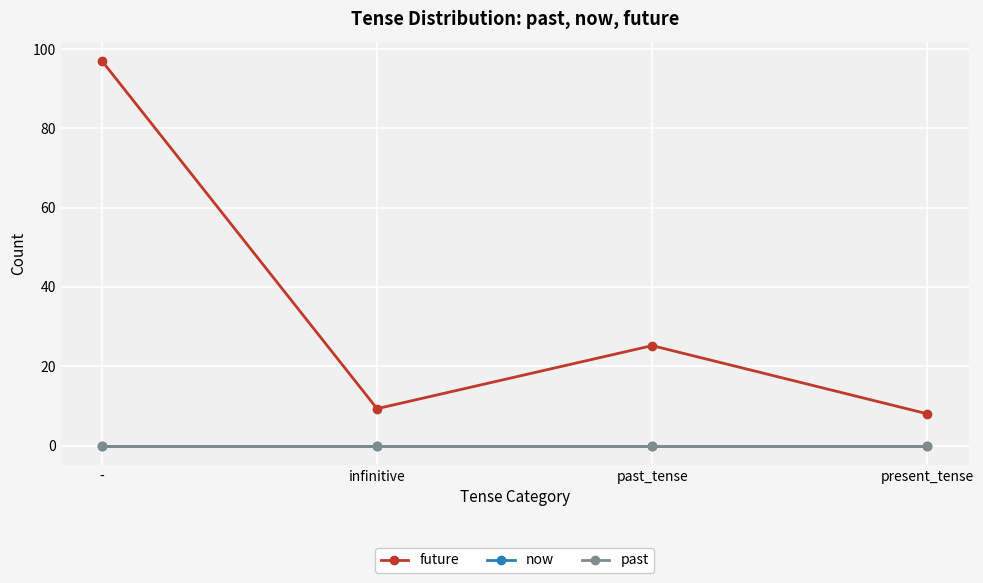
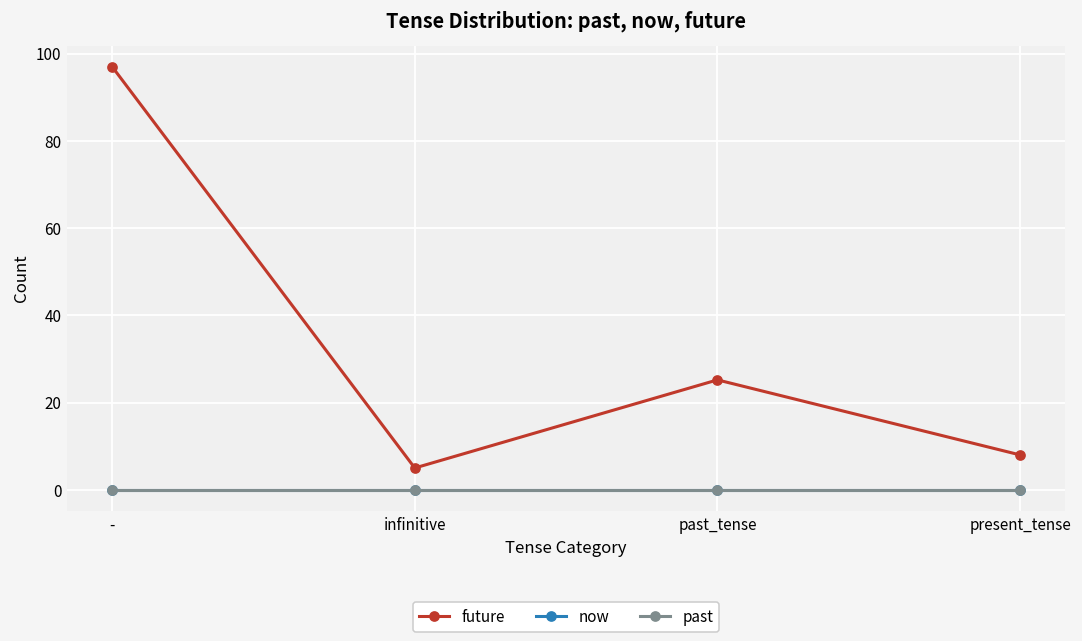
future, infinitive: 9 -> 5
